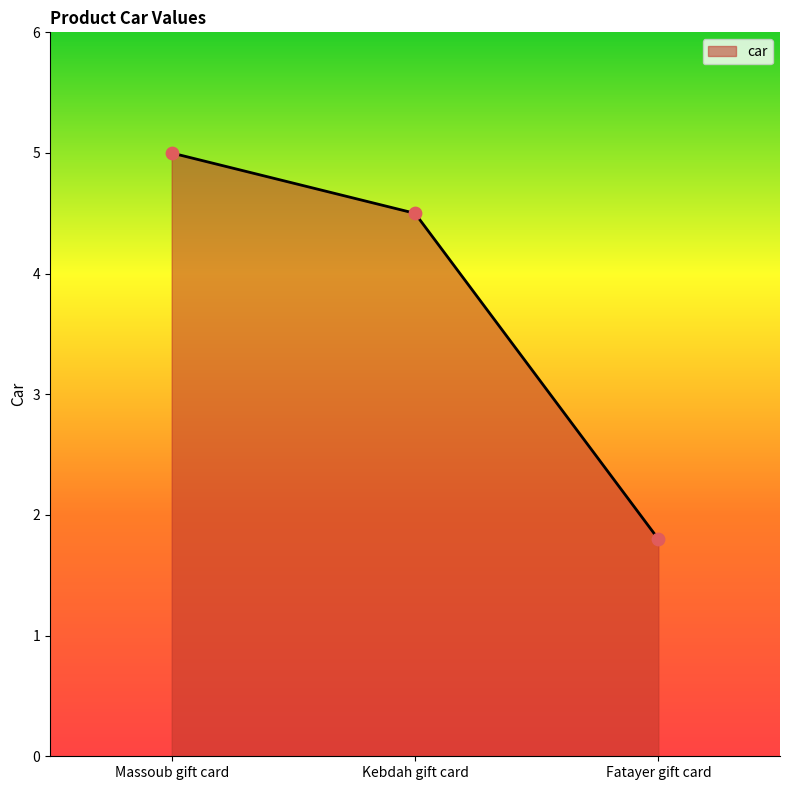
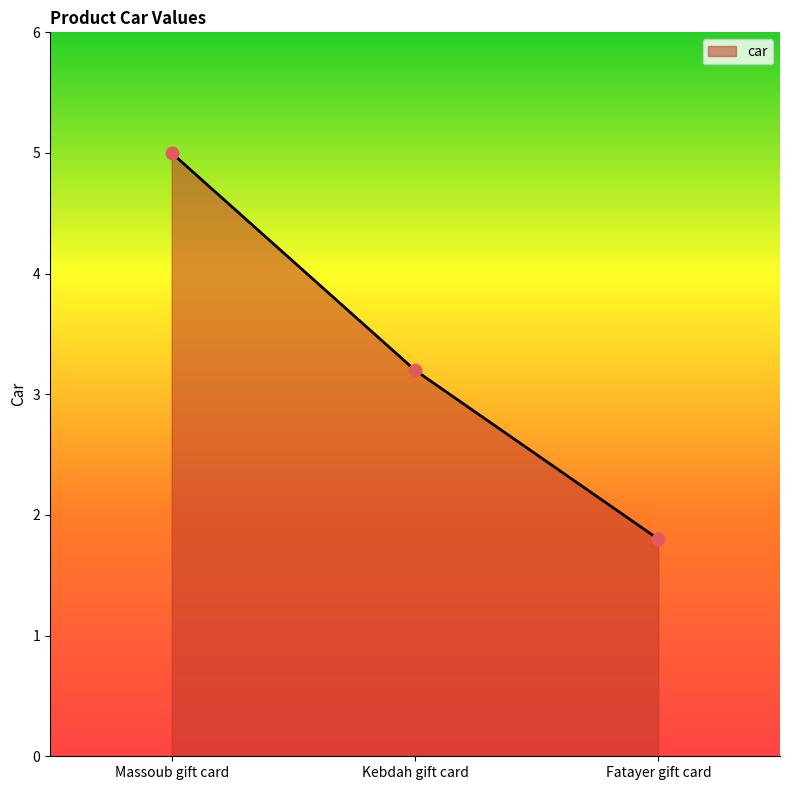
Kebdah gift card: 4.5 -> 3.2
